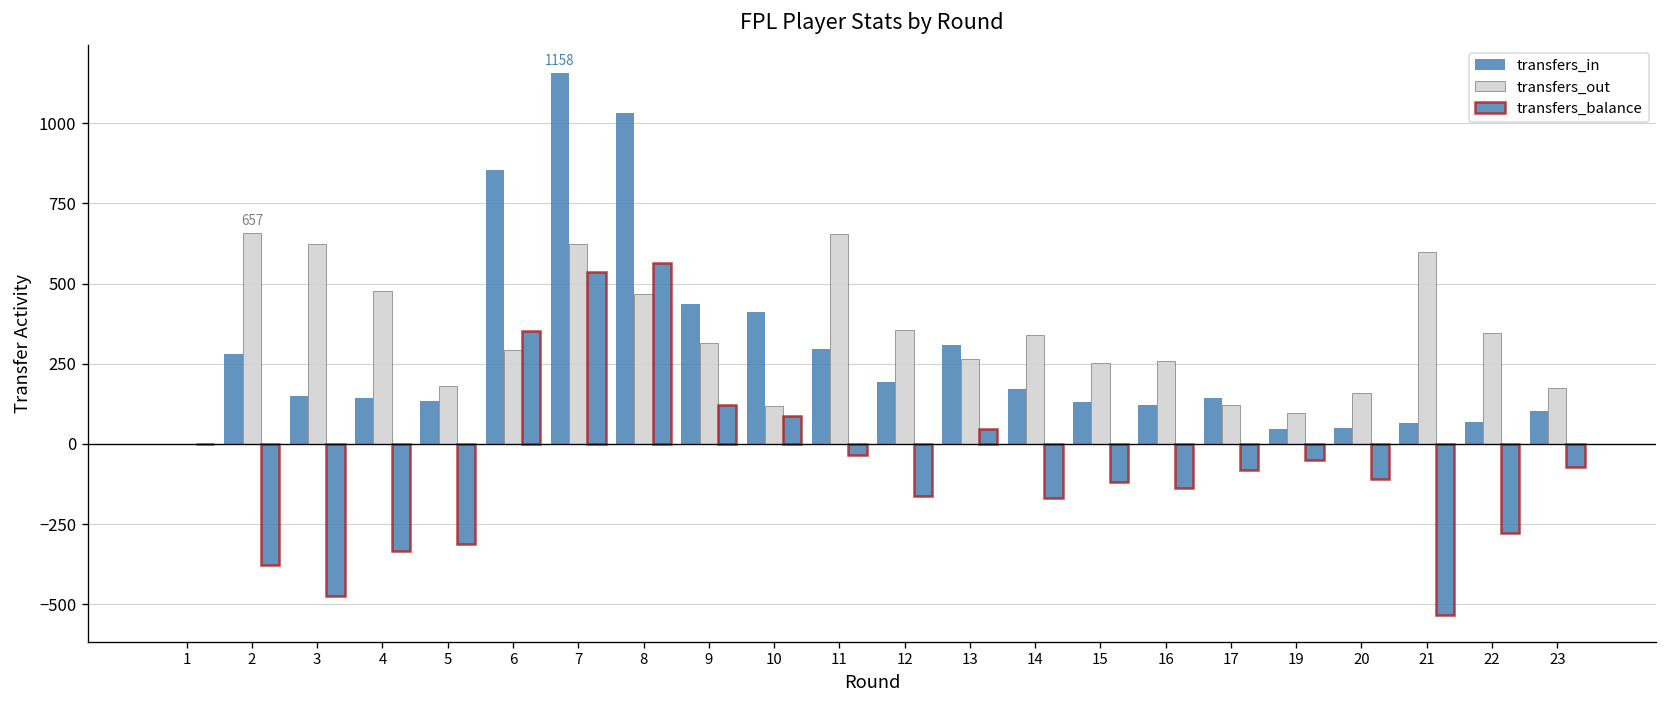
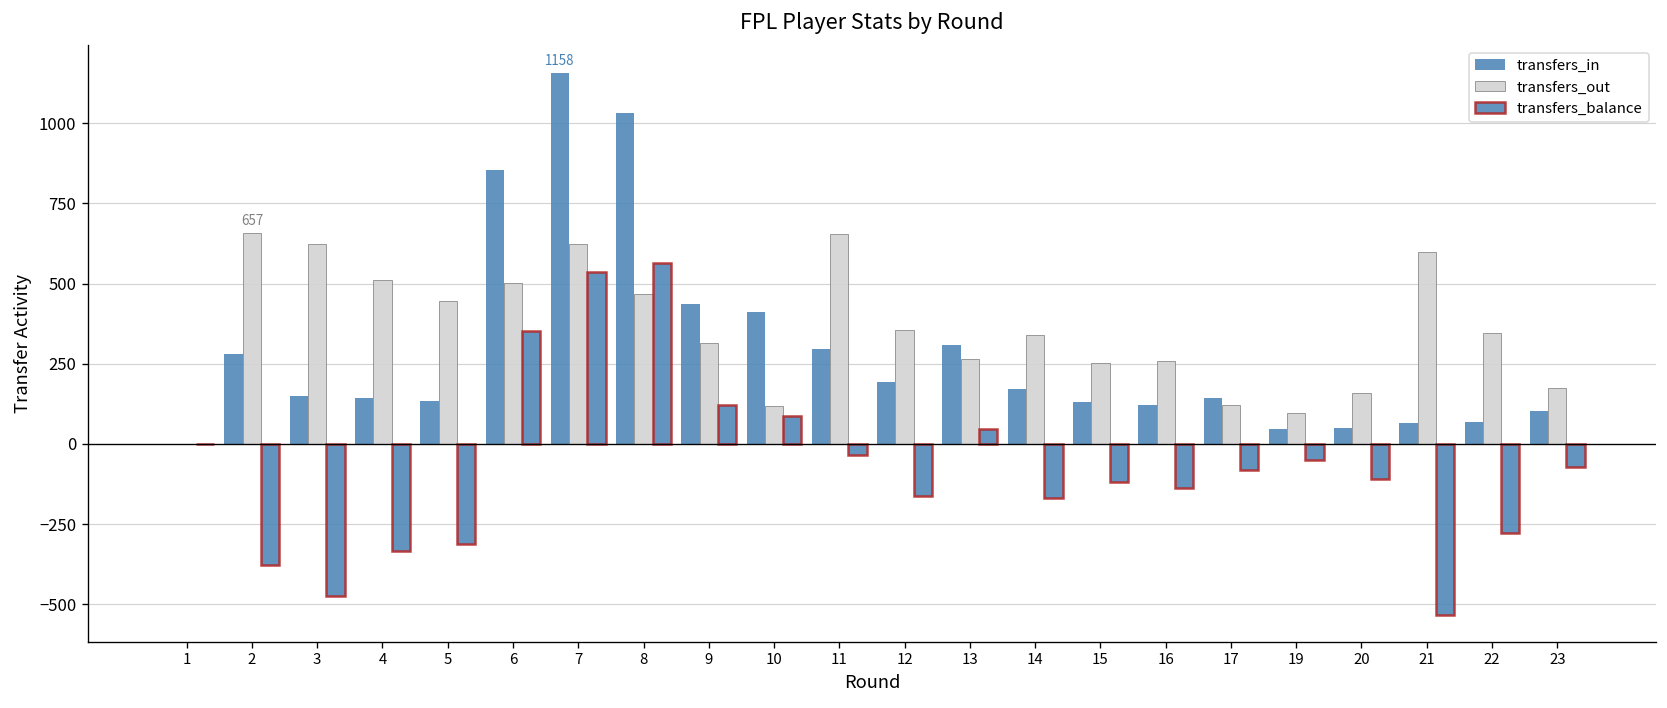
transfers_out, 4: 480 -> 510
transfers_out, 5: 180 -> 450
transfers_out, 6: 290 -> 500
